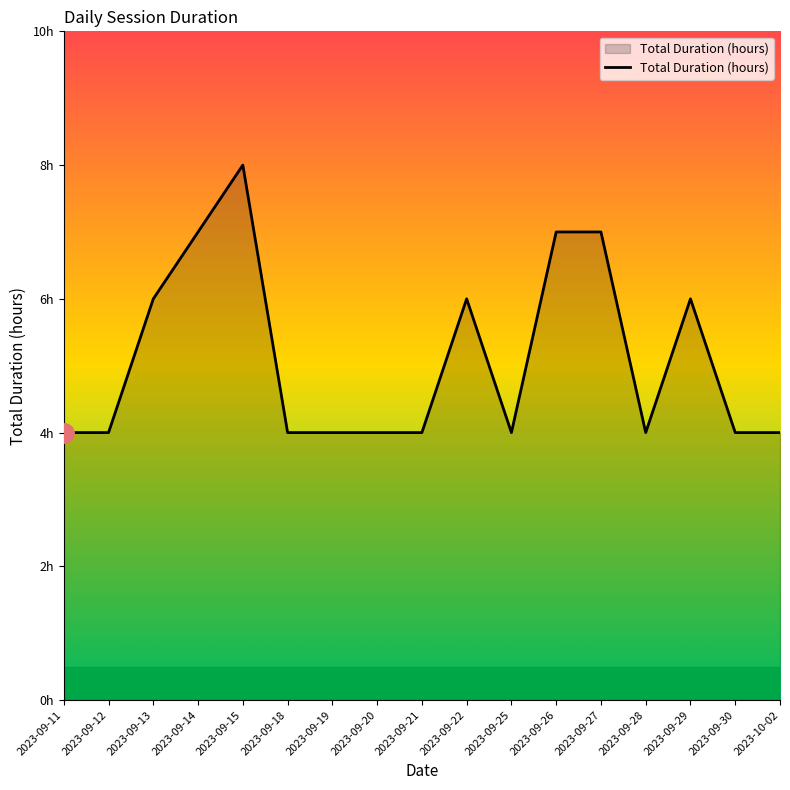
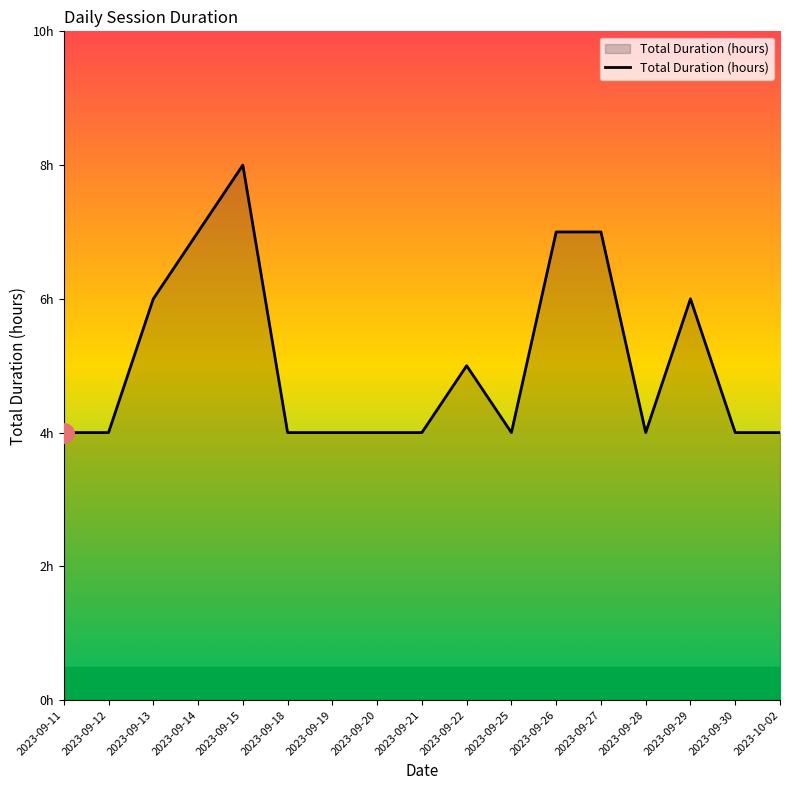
Total Duration (hours), 2023-09-22: 6h -> 5h
